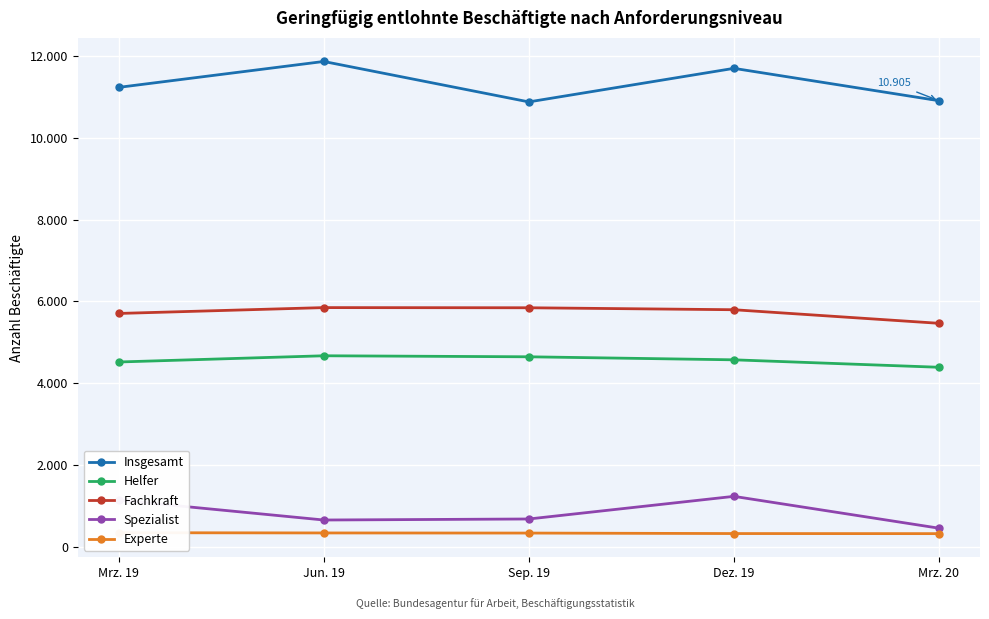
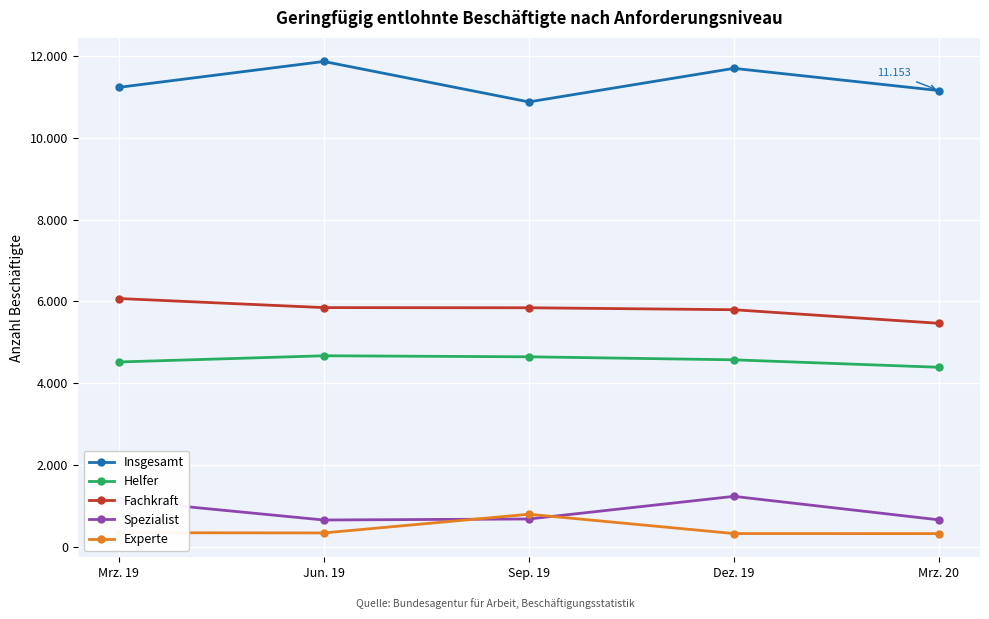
Fachkraft, Mrz. 19: 5.7 -> 6.1
Experte, Sep. 19: 0.3 -> 0.8
Insgesamt, Mrz. 20: 10.905 -> 11.153
Spezialist, Mrz. 20: 0.5 -> 0.7
